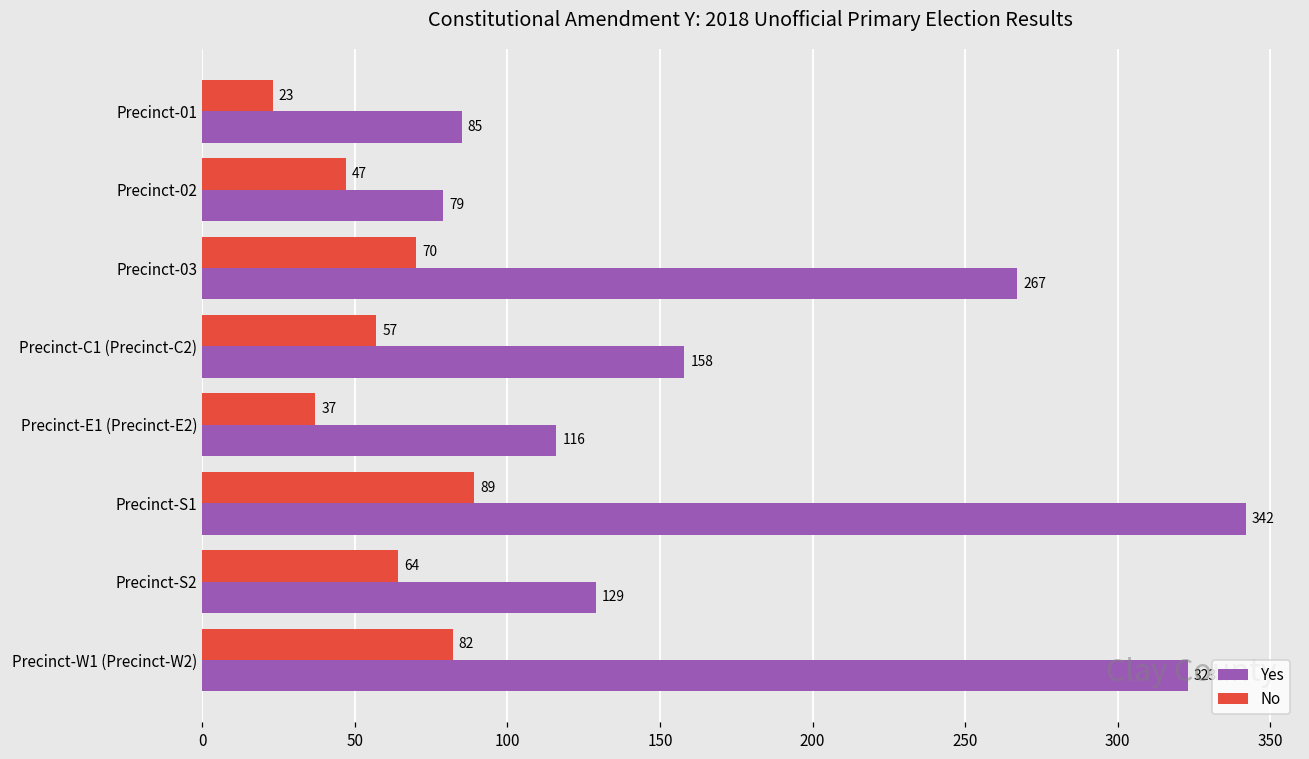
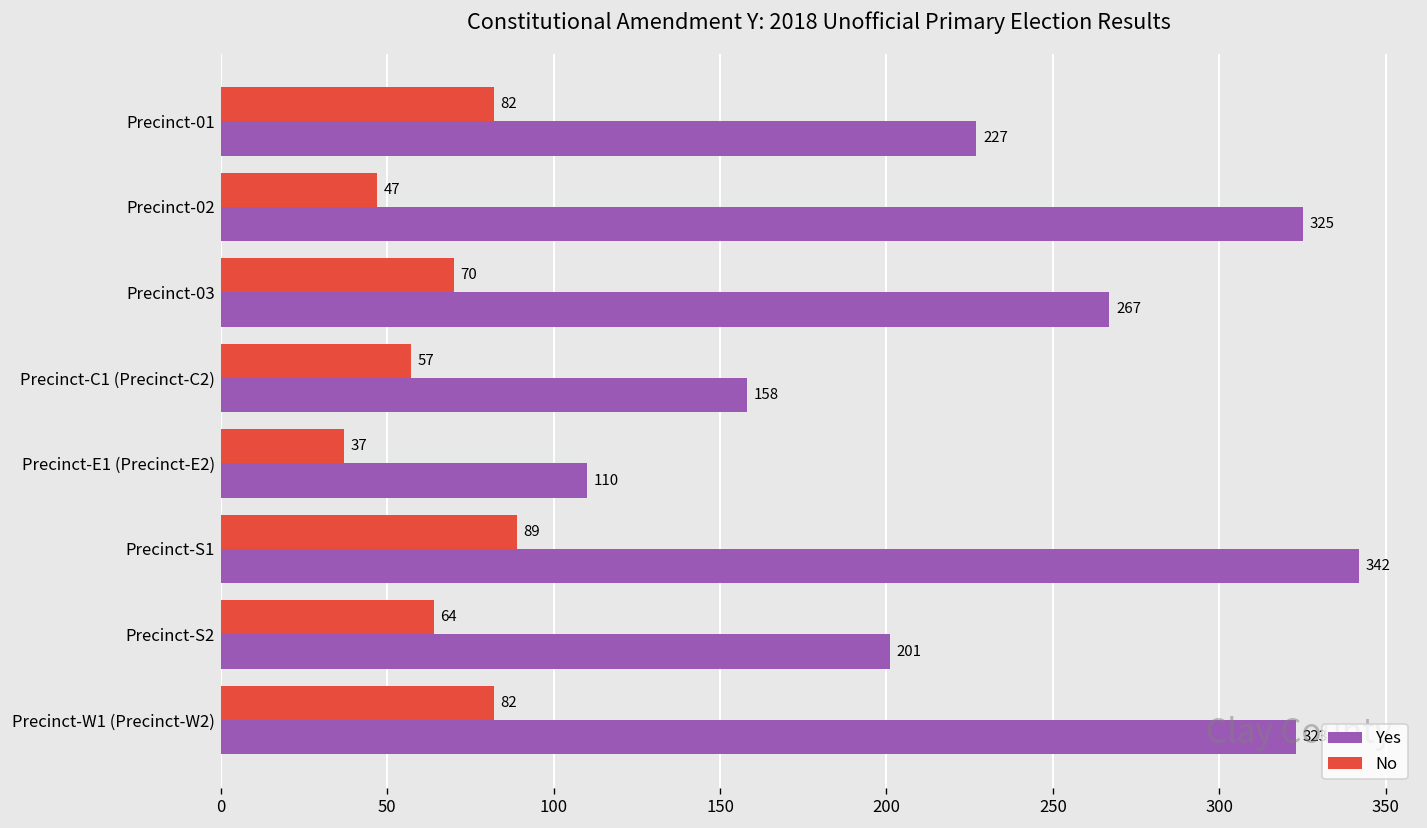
No, Precinct-01: 23 -> 82
Yes, Precinct-01: 85 -> 227
Yes, Precinct-02: 79 -> 325
Yes, Precinct-E1 (Precinct-E2): 116 -> 110
Yes, Precinct-S2: 129 -> 201
